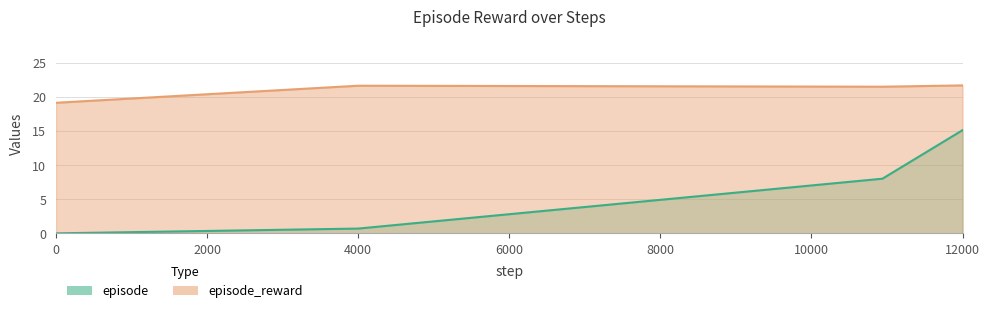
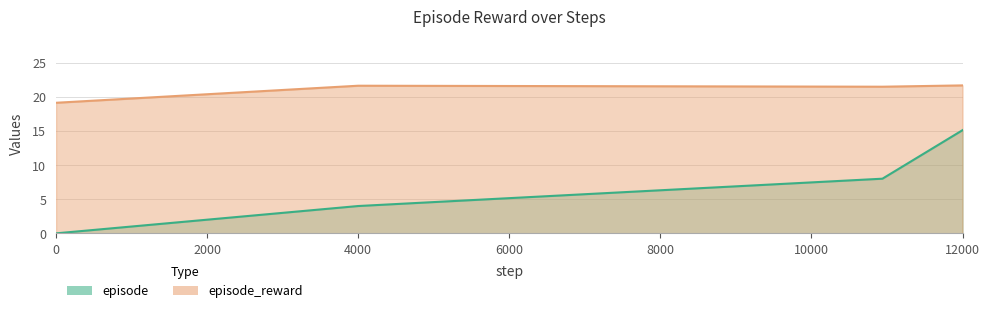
episode, 4000: 1 -> 4
